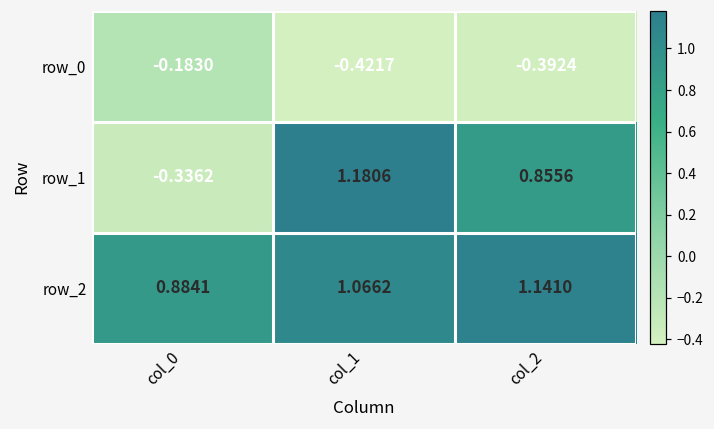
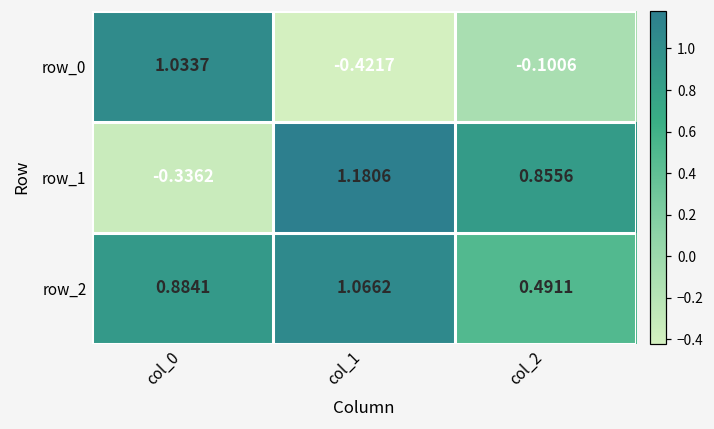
row_0, col_0: -0.1830 -> 1.0337
row_0, col_2: -0.3924 -> -0.1006
row_2, col_2: 1.1410 -> 0.4911
